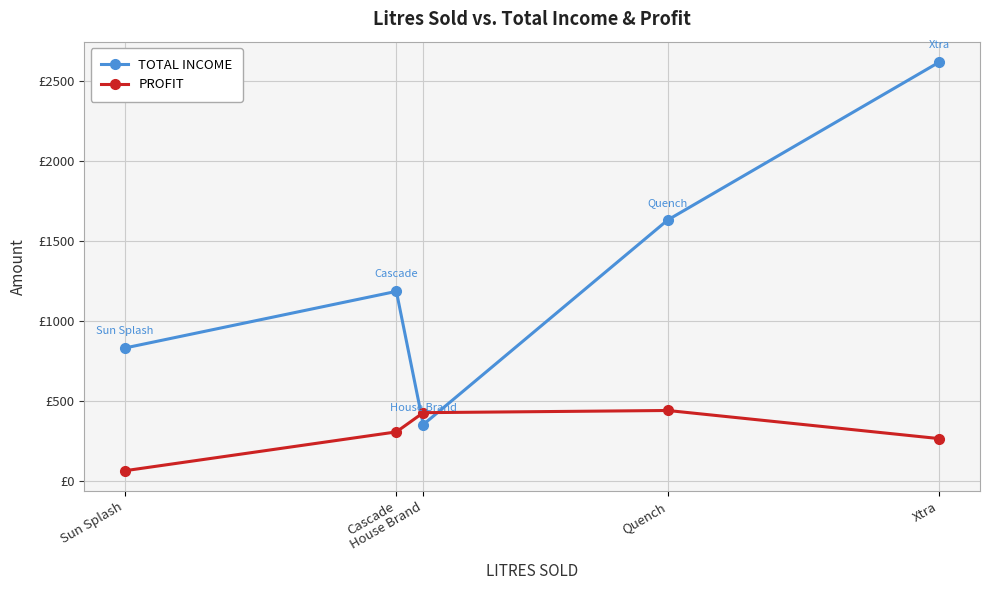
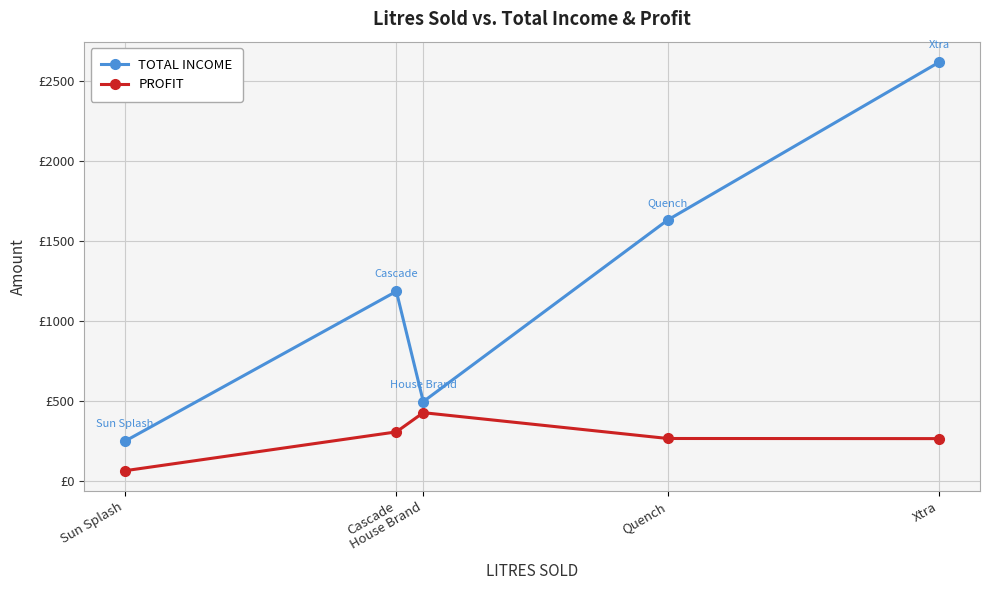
TOTAL INCOME, Sun Splash: £830 -> £250
TOTAL INCOME, House Brand: £350 -> £500
PROFIT, Quench: £440 -> £270
